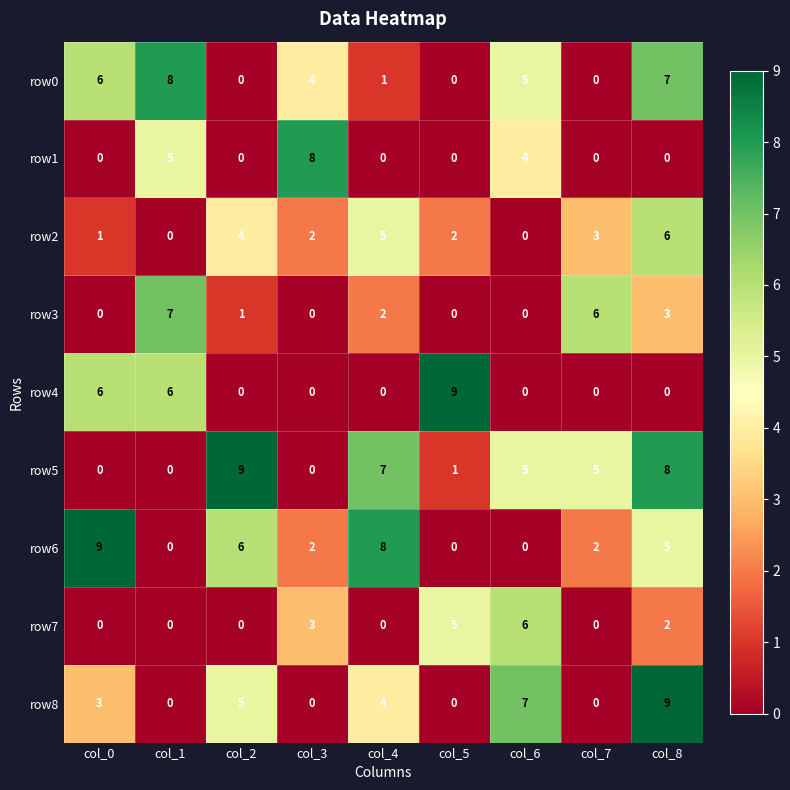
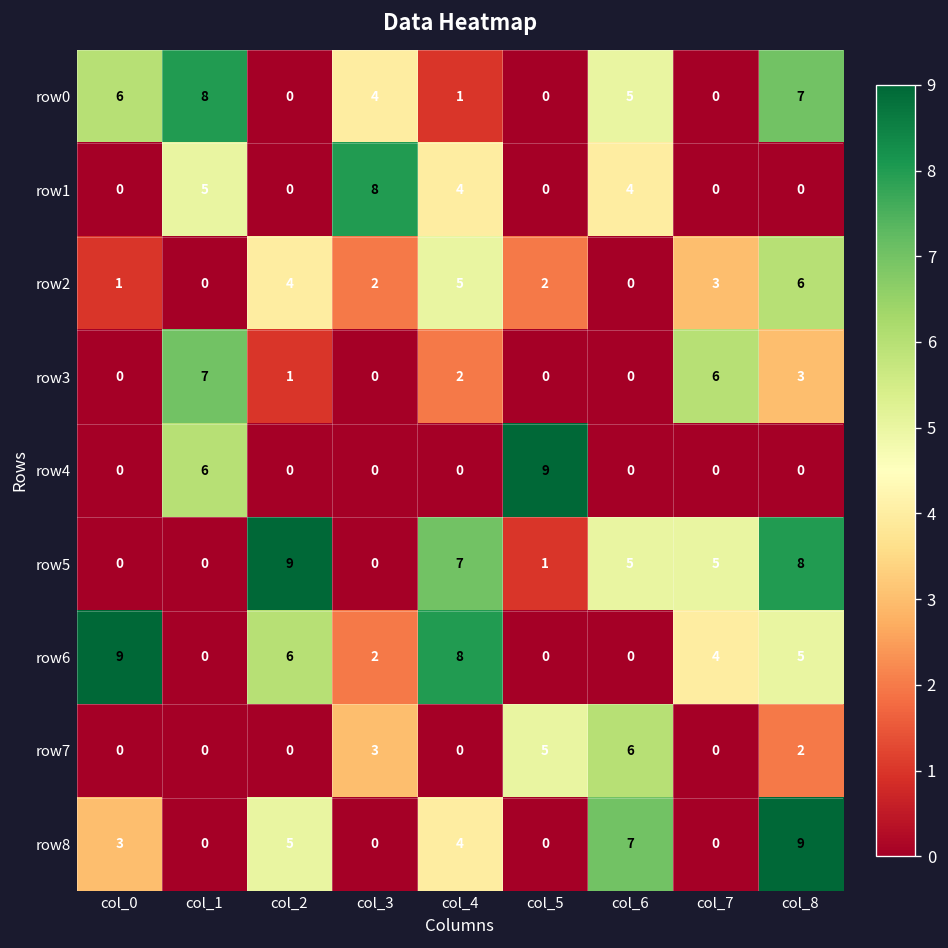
row1, col_4: 0 -> 4
row4, col_0: 6 -> 0
row6, col_7: 2 -> 4
